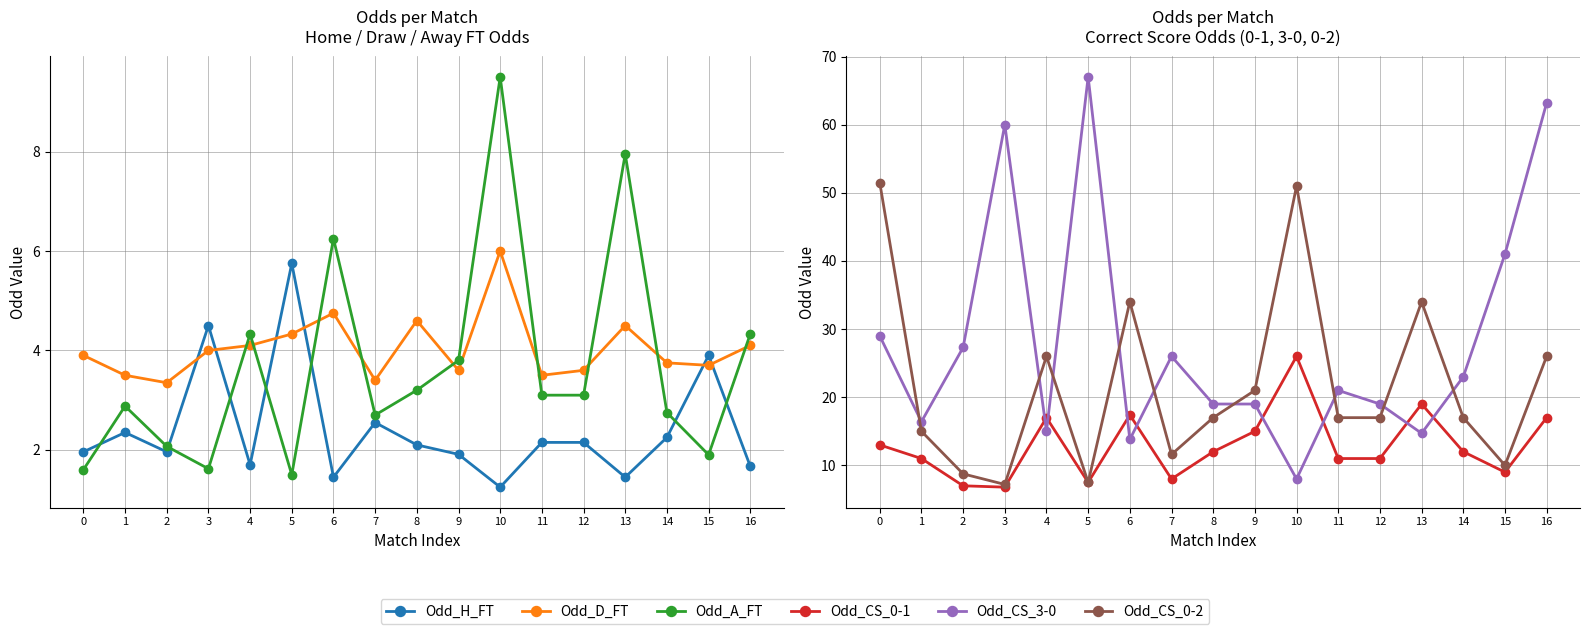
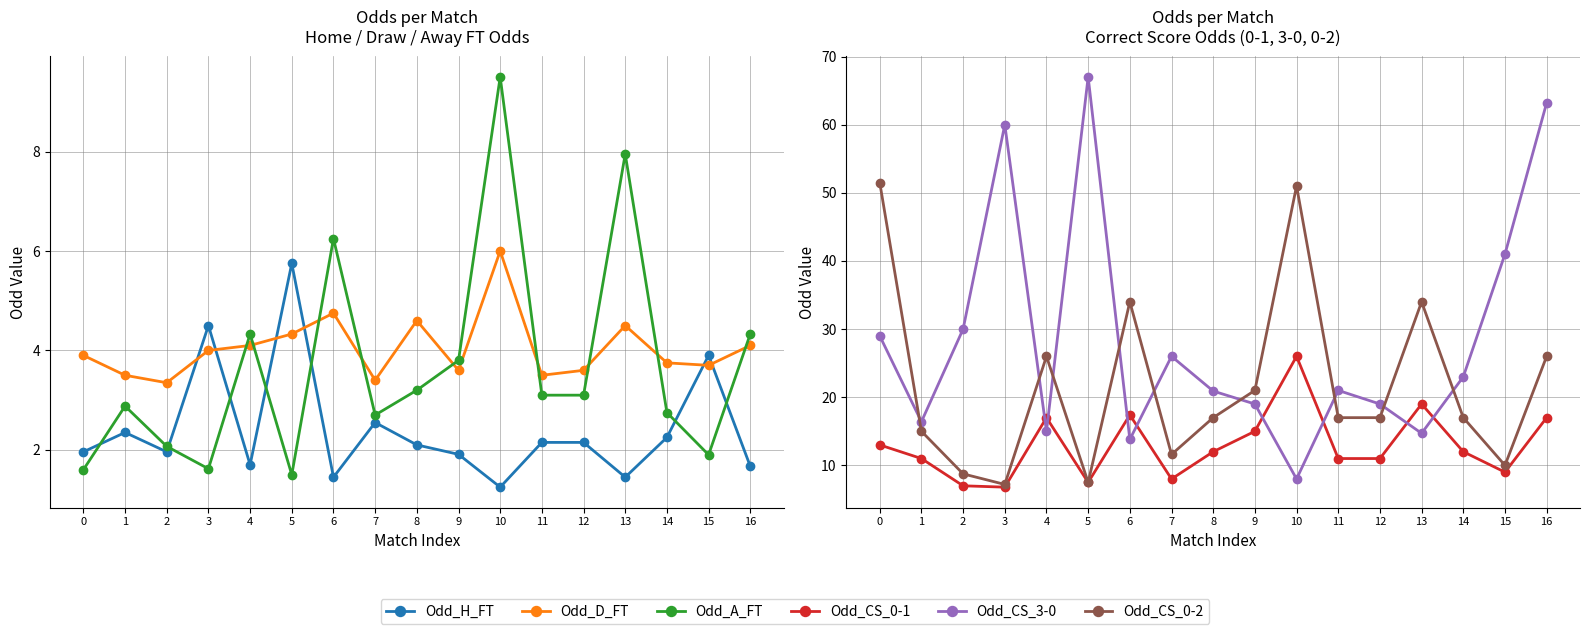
Odds per Match Correct Score Odds (0-1, 3-0, 0-2), Odd_CS_3-0, 2: 27 -> 30
Odds per Match Correct Score Odds (0-1, 3-0, 0-2), Odd_CS_3-0, 8: 19 -> 21
